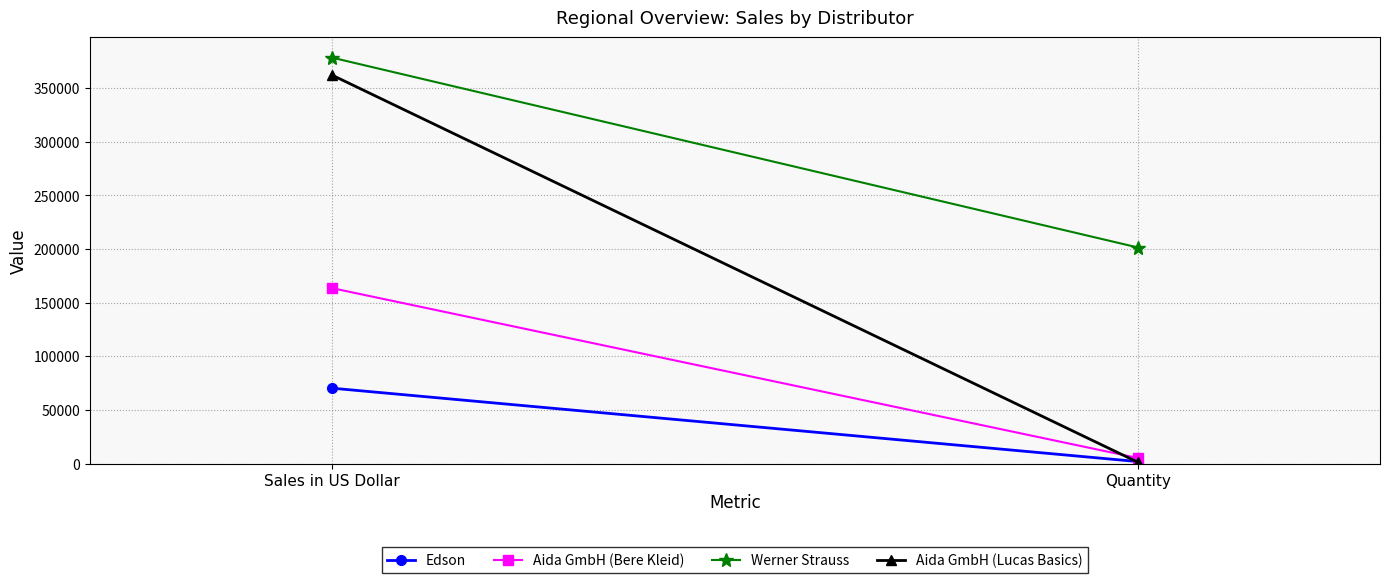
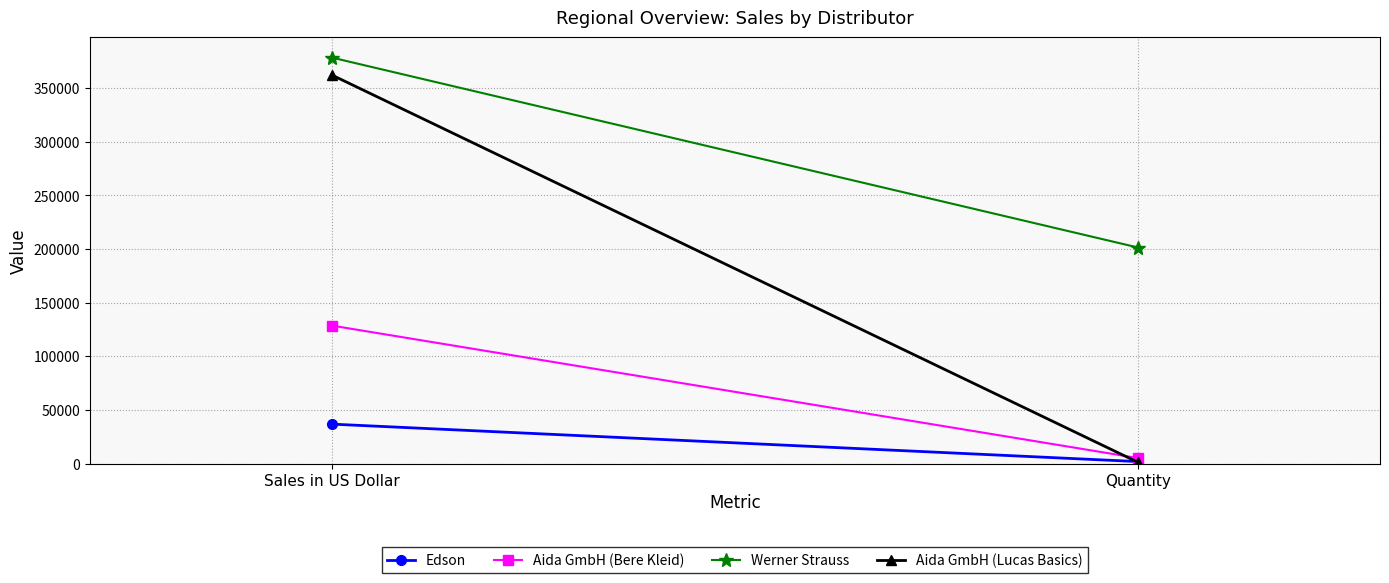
Edson, Sales in US Dollar: 70000 -> 37000
Aida GmbH (Bere Kleid), Sales in US Dollar: 164000 -> 129000
